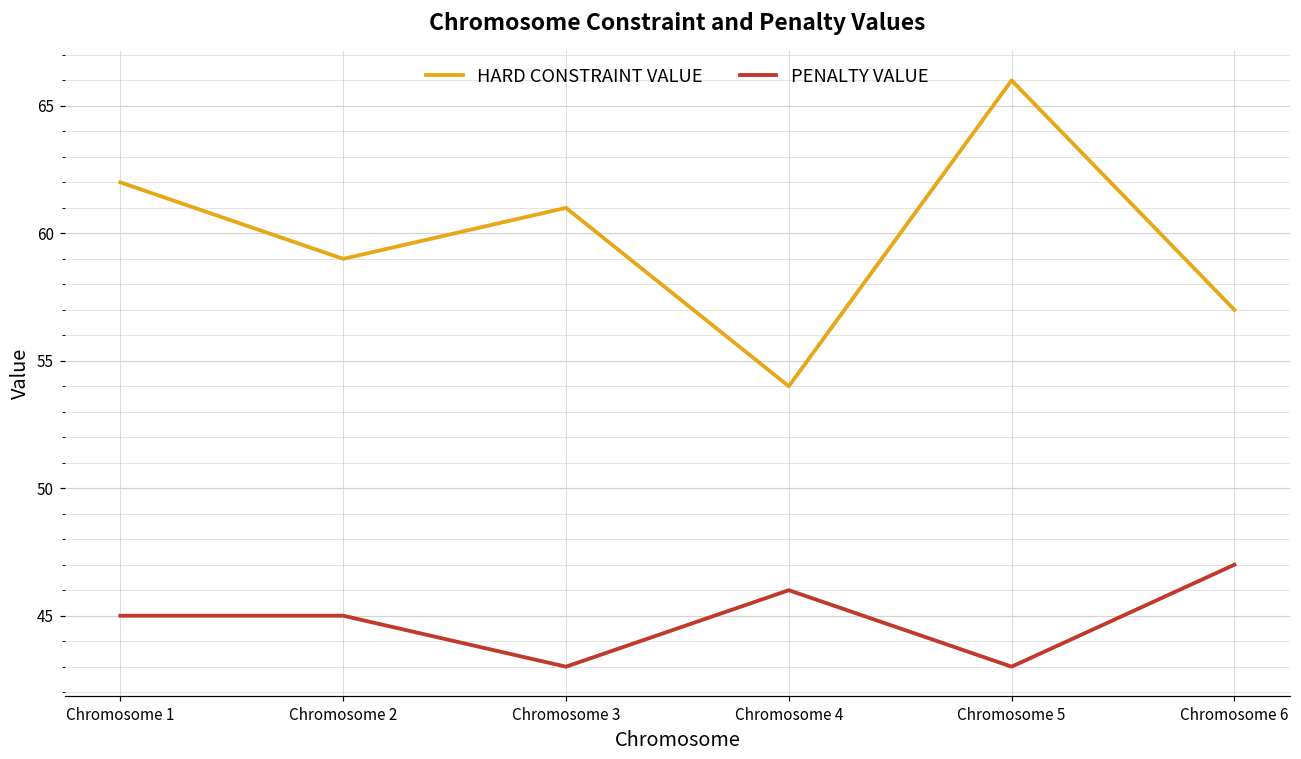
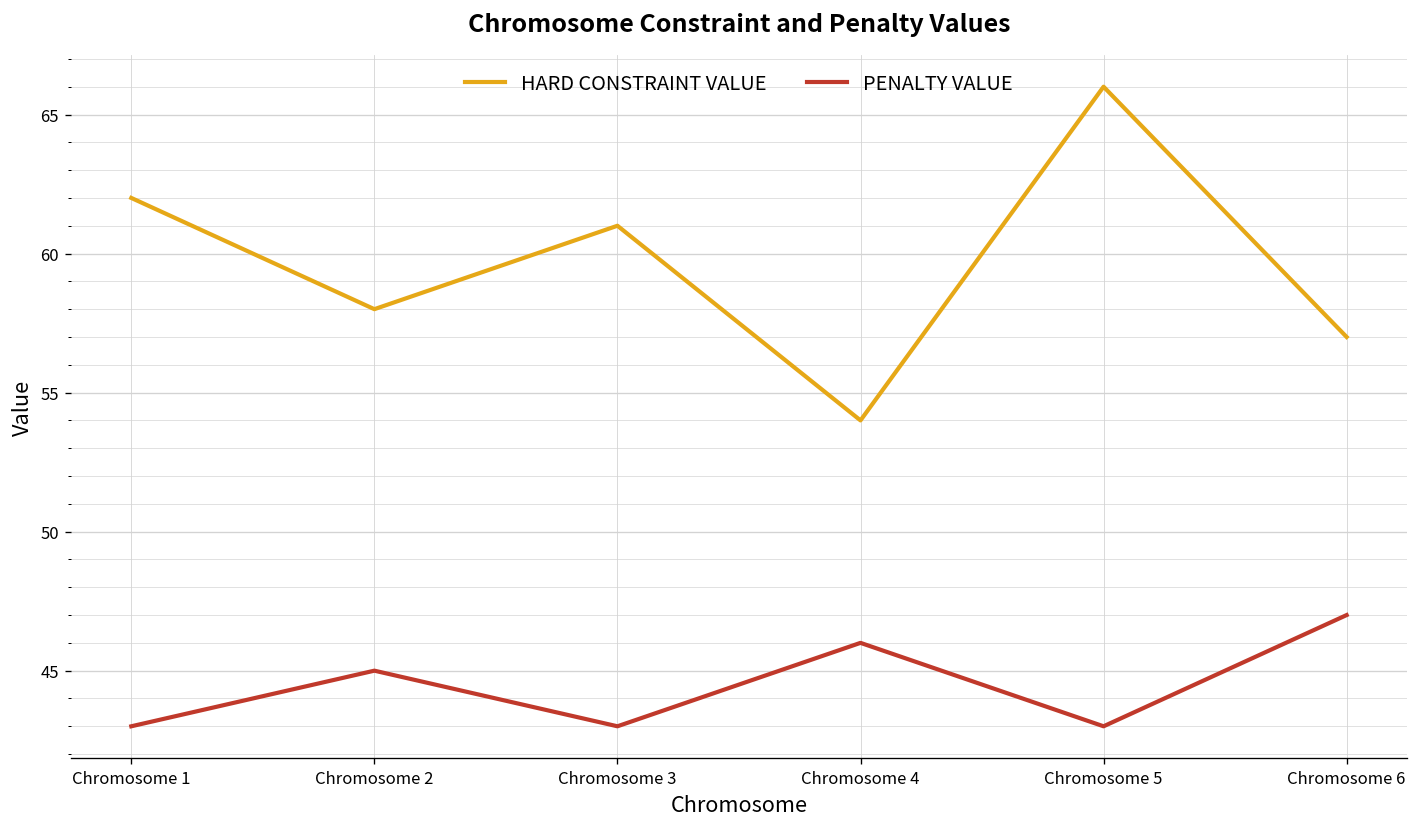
PENALTY VALUE, Chromosome 1: 45 -> 43
HARD CONSTRAINT VALUE, Chromosome 2: 59 -> 58
